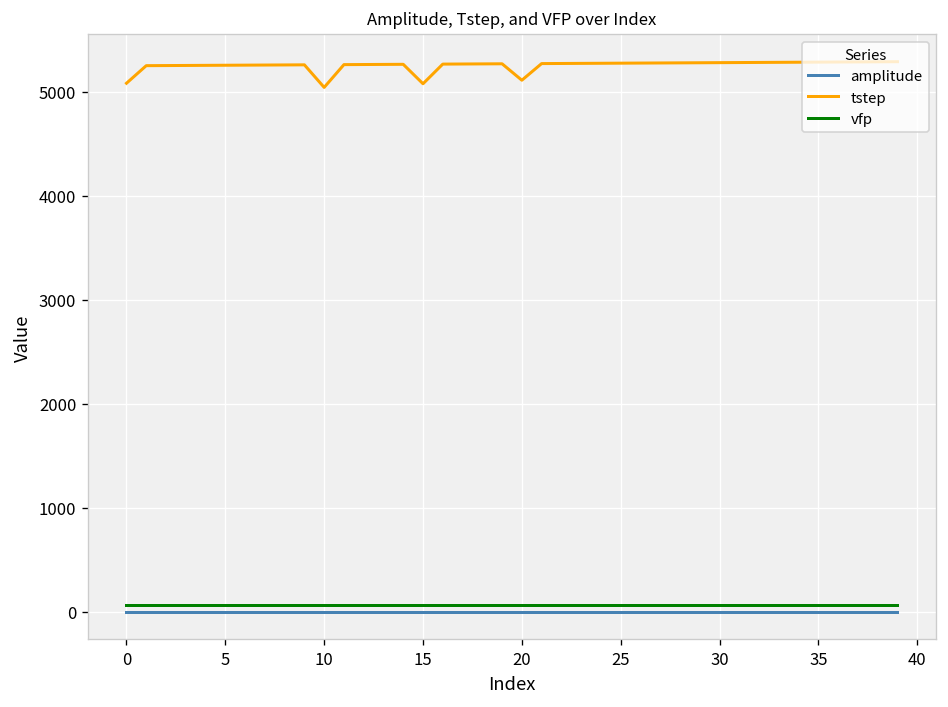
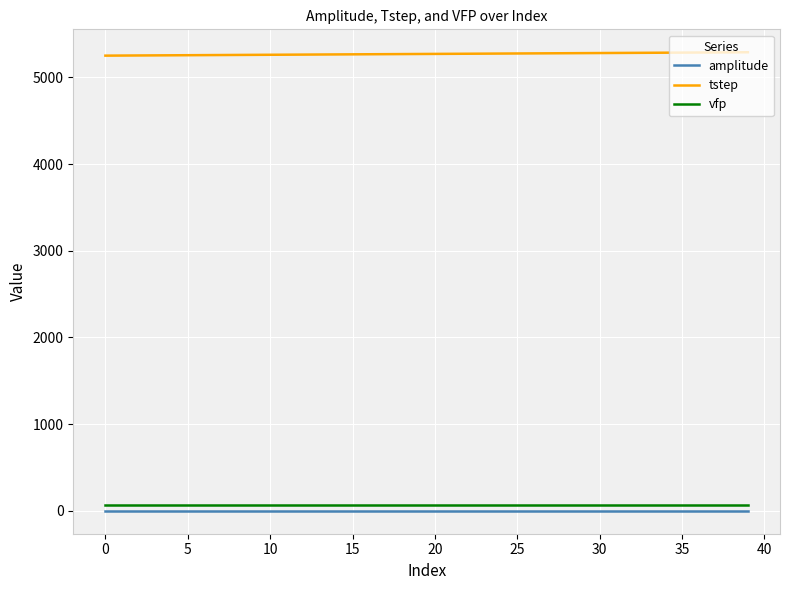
tstep, 0: 5100 -> 5300
tstep, 10: 5000 -> 5300
tstep, 15: 5100 -> 5300
tstep, 20: 5100 -> 5300
